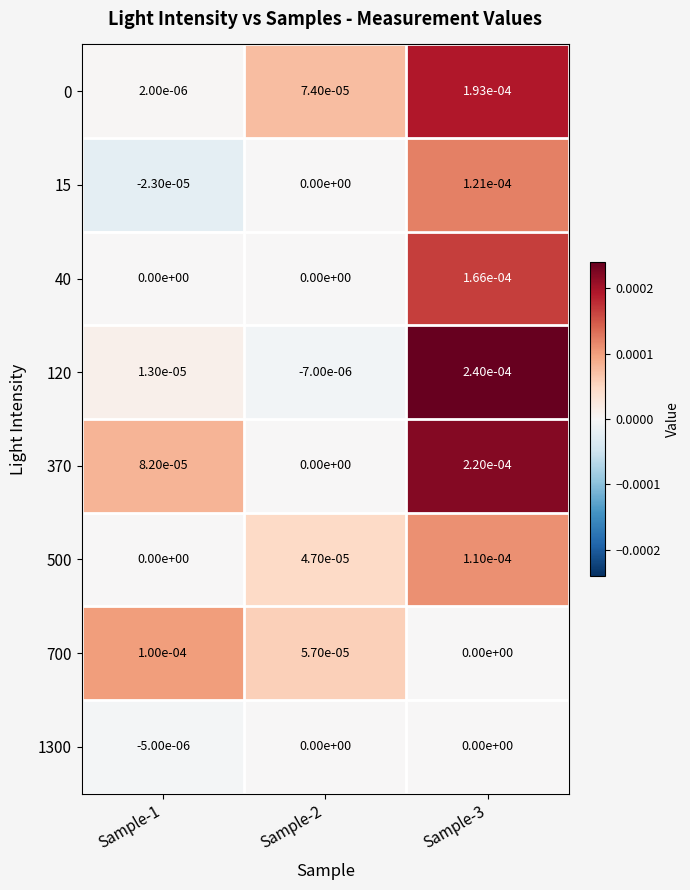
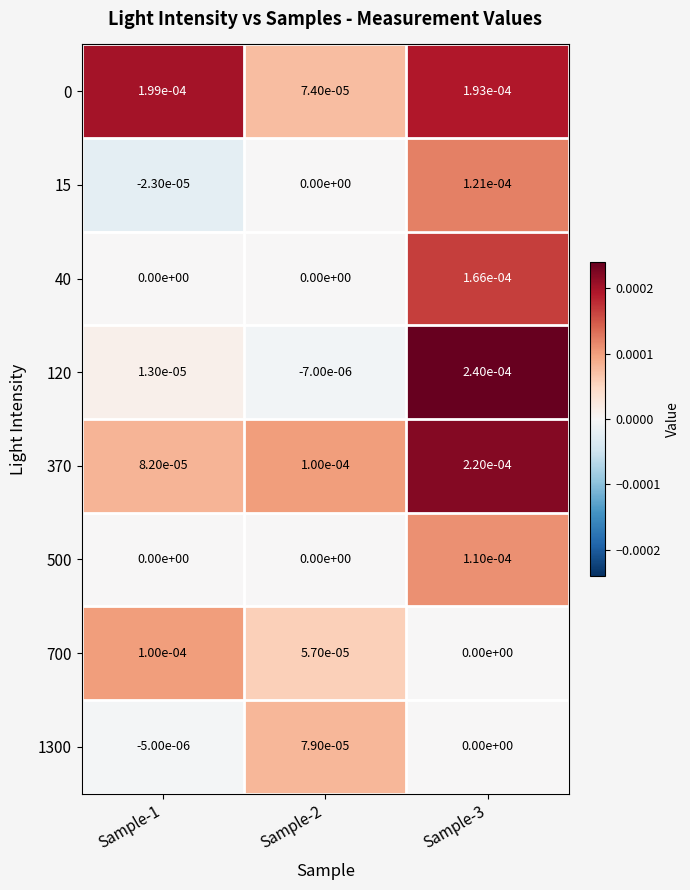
0, Sample-1: 2.00e-06 -> 1.99e-04
370, Sample-2: 0.00e+00 -> 1.00e-04
500, Sample-2: 4.70e-05 -> 0.00e+00
1300, Sample-2: 0.00e+00 -> 7.90e-05
